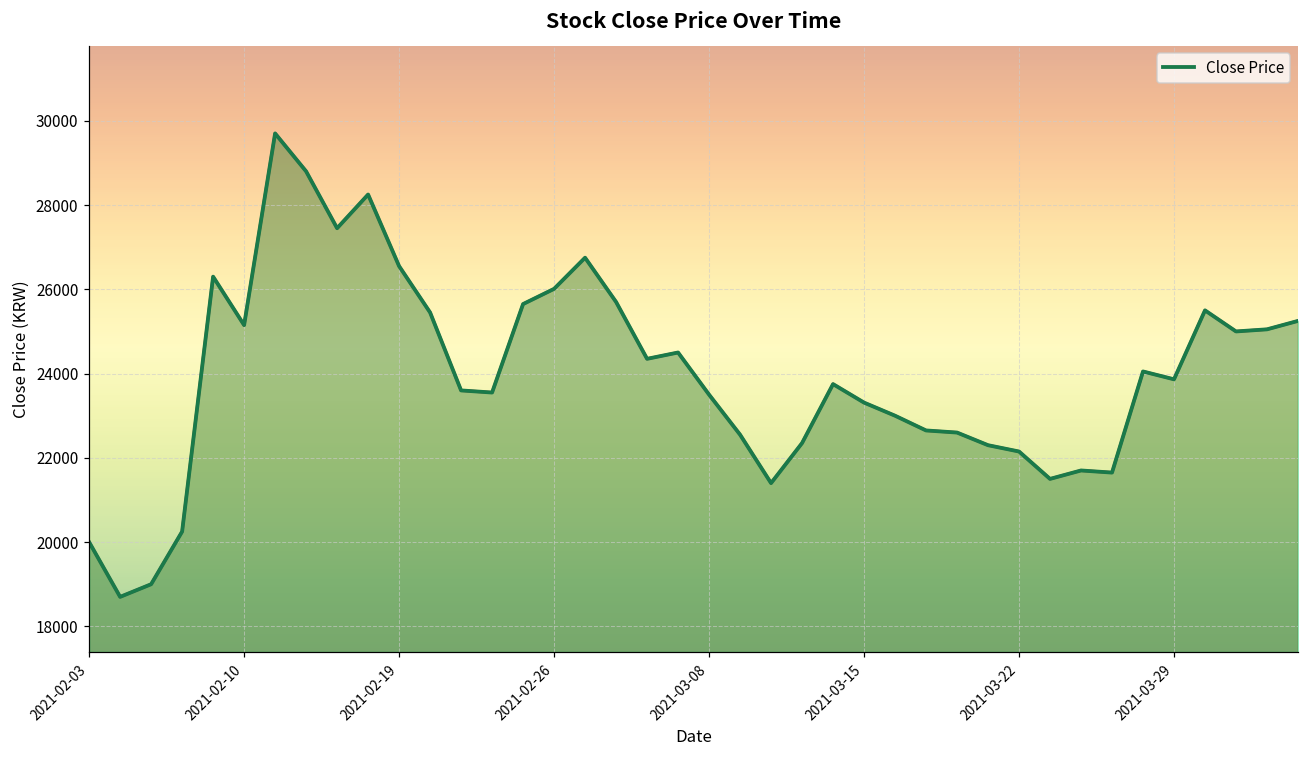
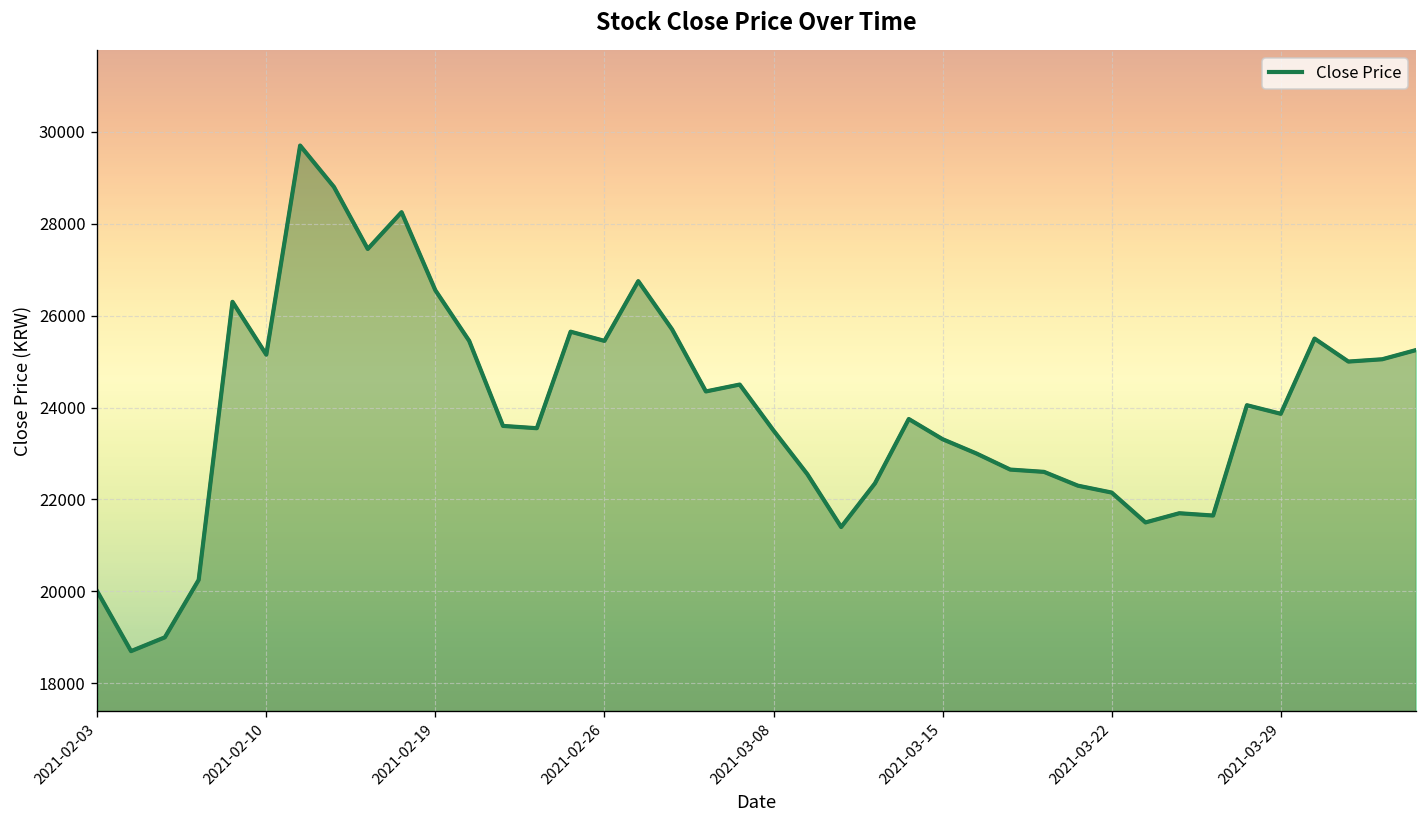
2021-02-26: 26000 -> 25500
